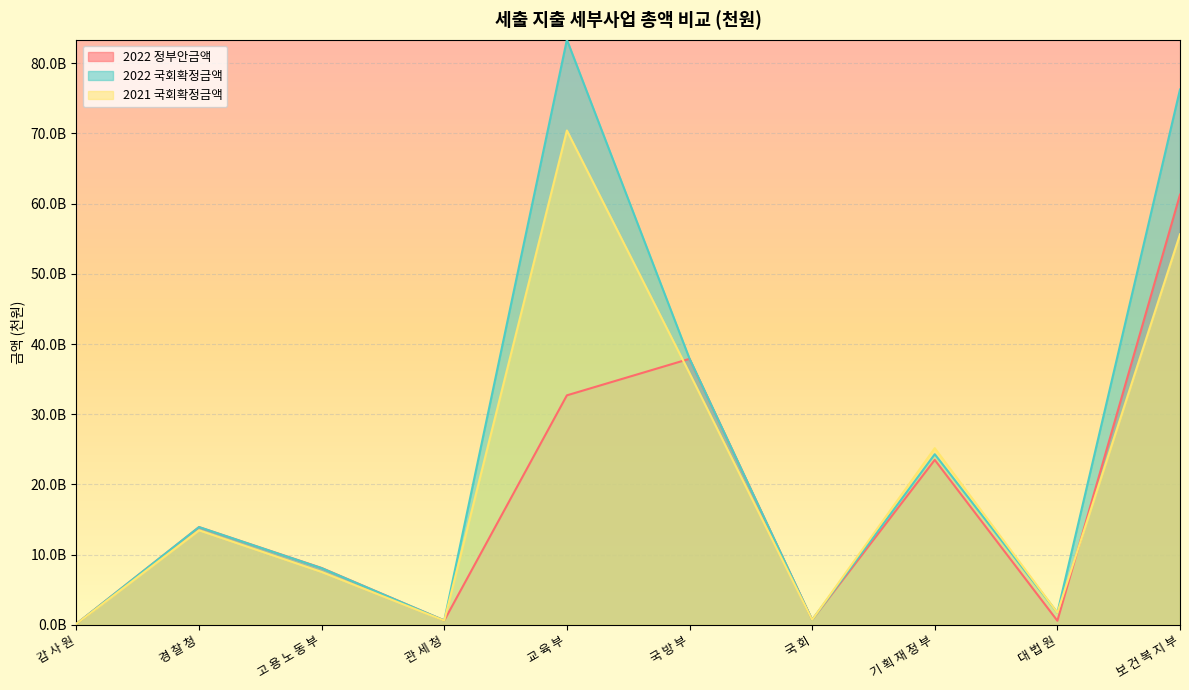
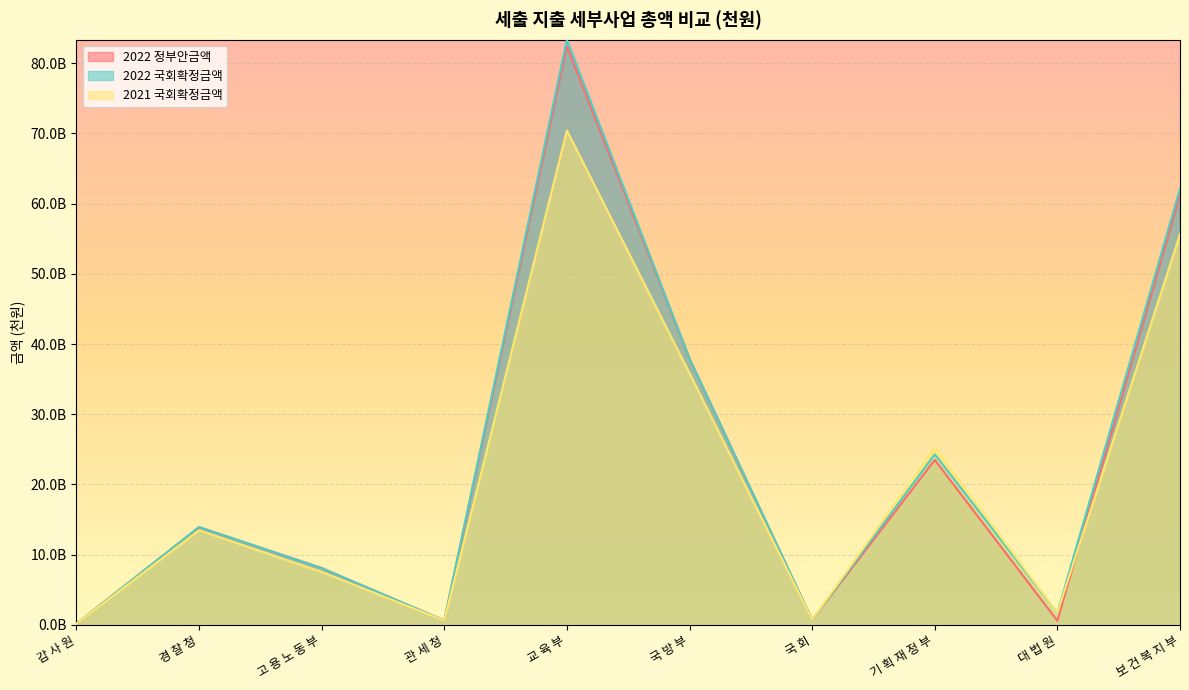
2022 정부안금액, 교 육 부: 33000000000 -> 82000000000
2022 국회확정금액, 보 건 복 지 부: 76000000000 -> 62000000000
